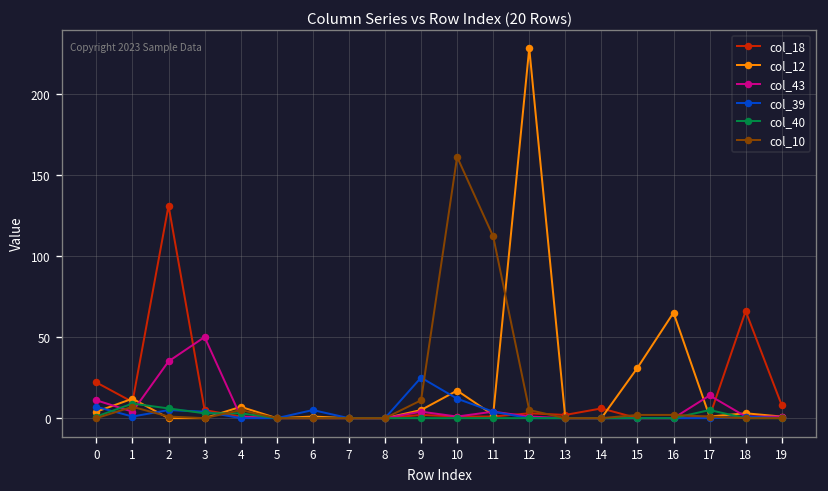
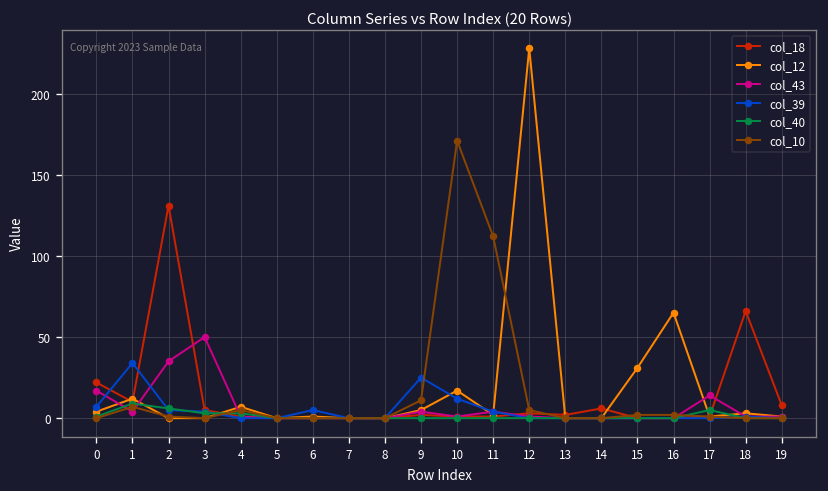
col_43, 0: 11 -> 17
col_39, 1: 1 -> 34
col_10, 10: 161 -> 171
